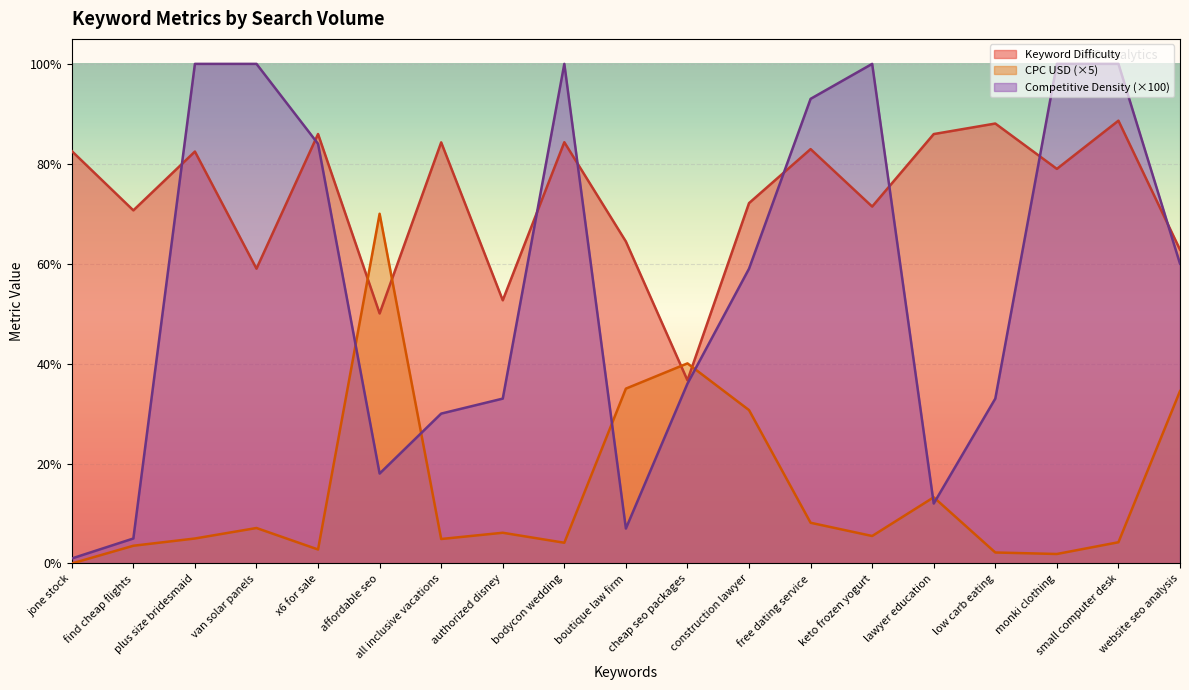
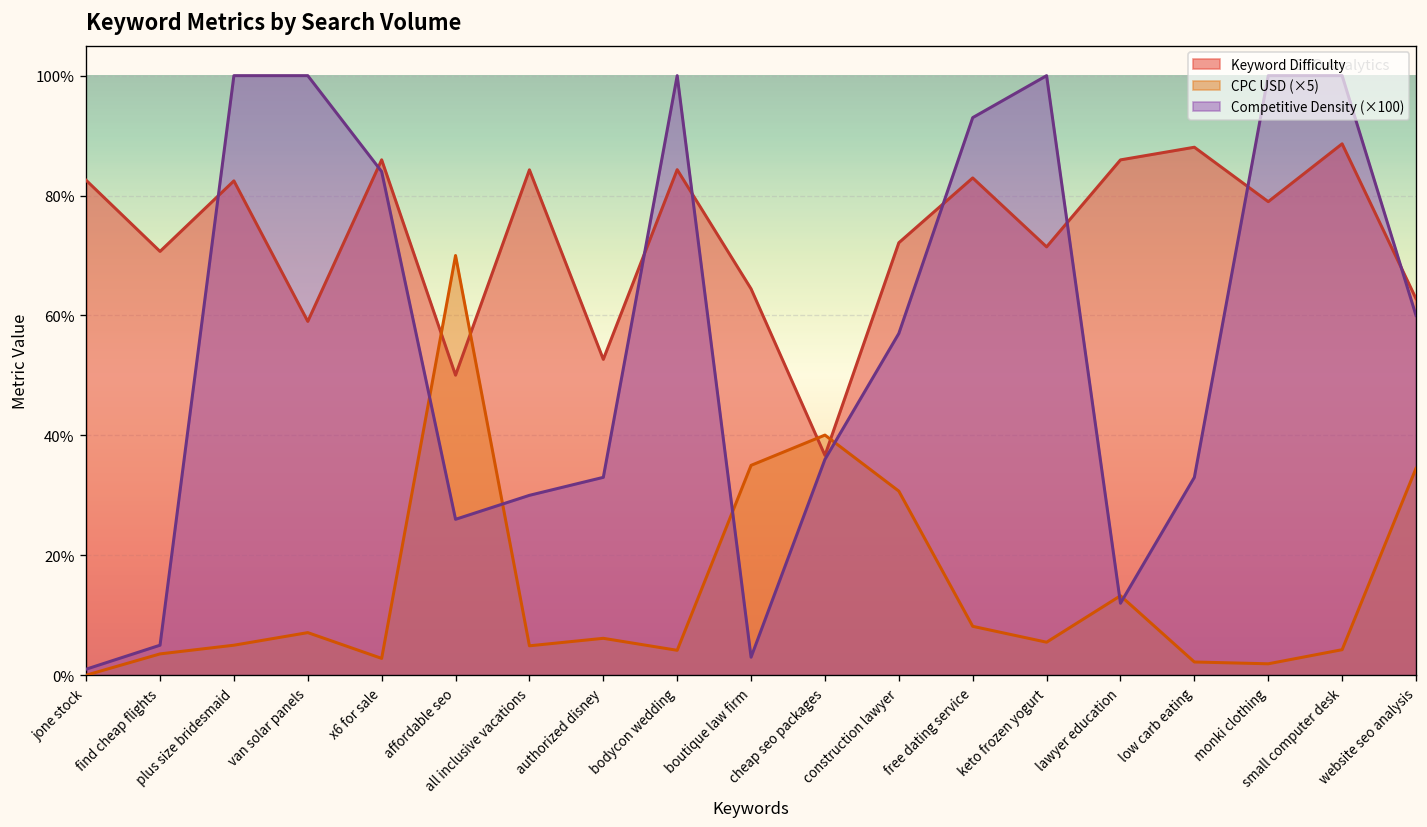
Competitive Density (×100), affordable seo: 18% -> 26%
Competitive Density (×100), boutique law firm: 7% -> 3%
Competitive Density (×100), construction lawyer: 59% -> 57%
